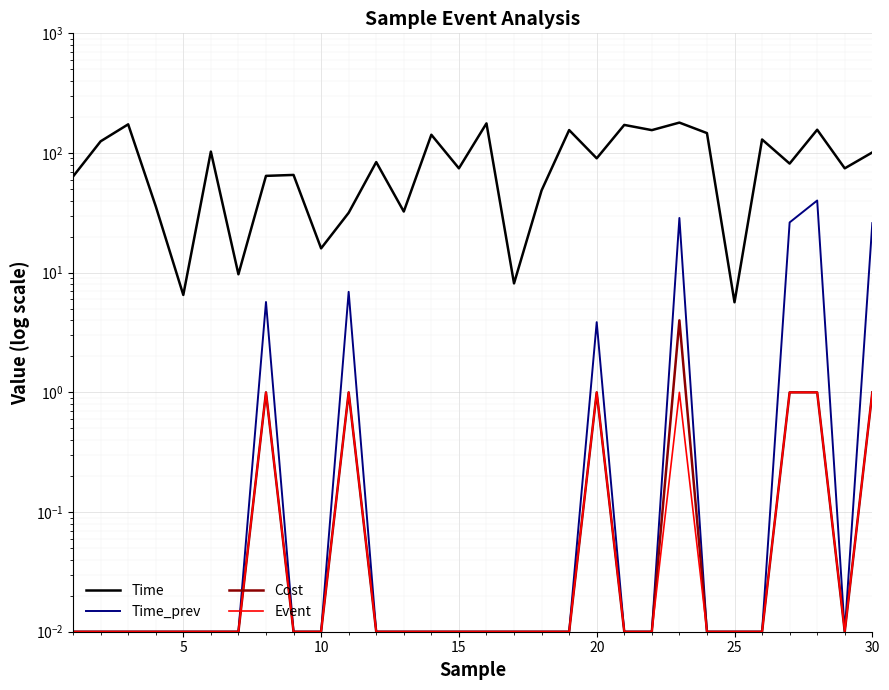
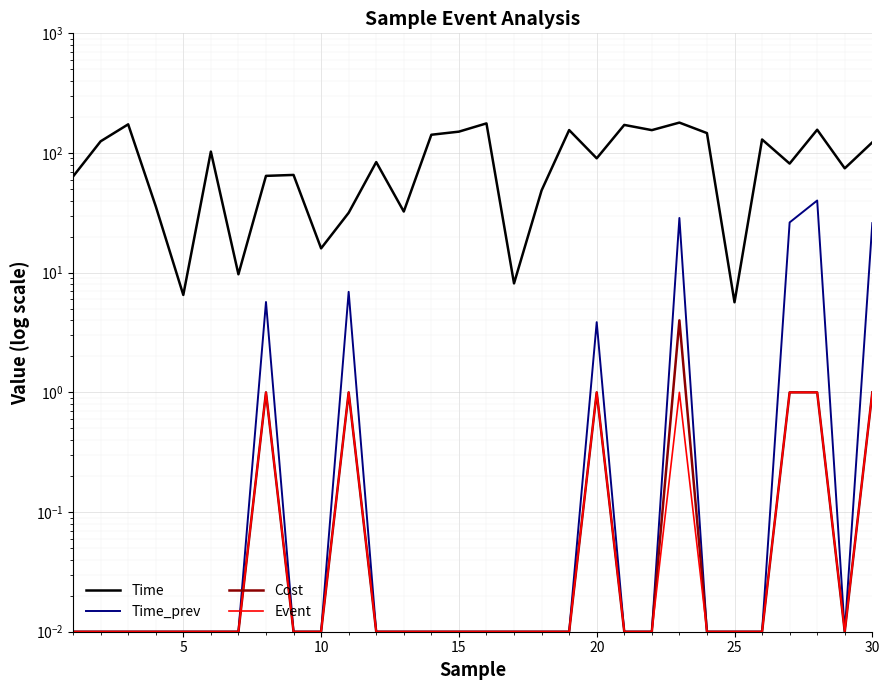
Time, 15: 70 -> 150
Time, 30: 100 -> 120
